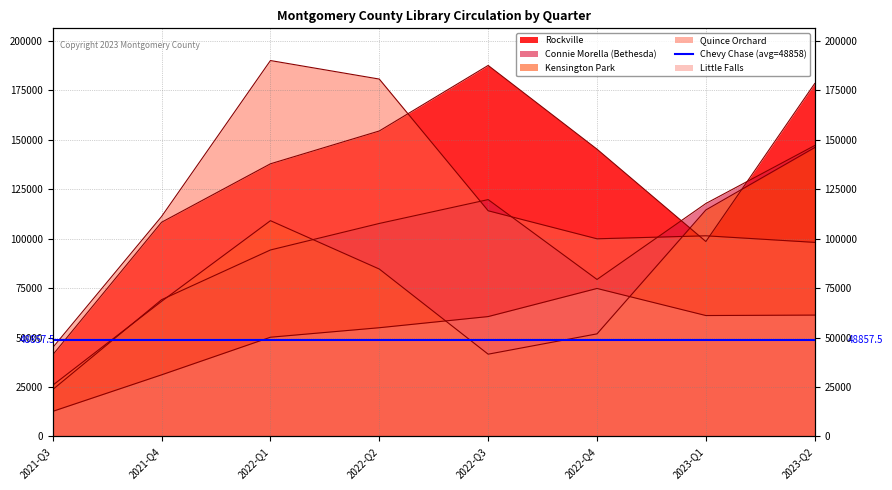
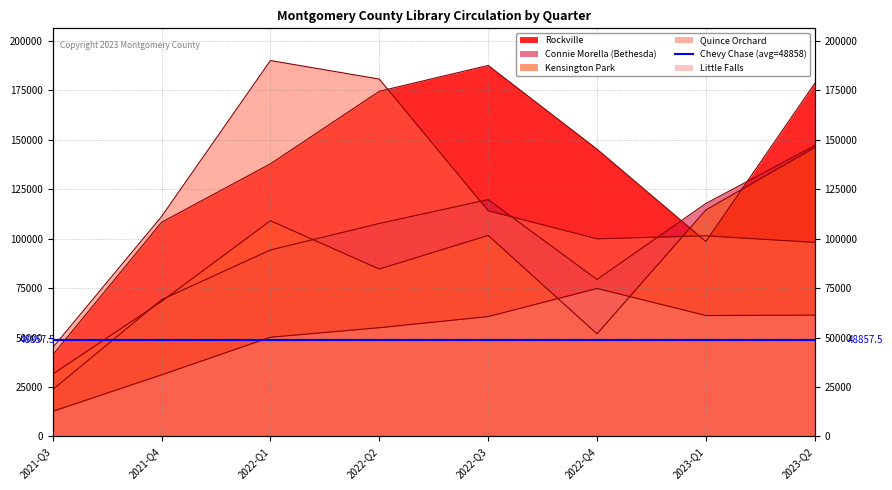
Kensington Park, 2021-Q3: 26000 -> 31000
Rockville, 2022-Q2: 154000 -> 174000
Kensington Park, 2022-Q3: 42000 -> 102000
